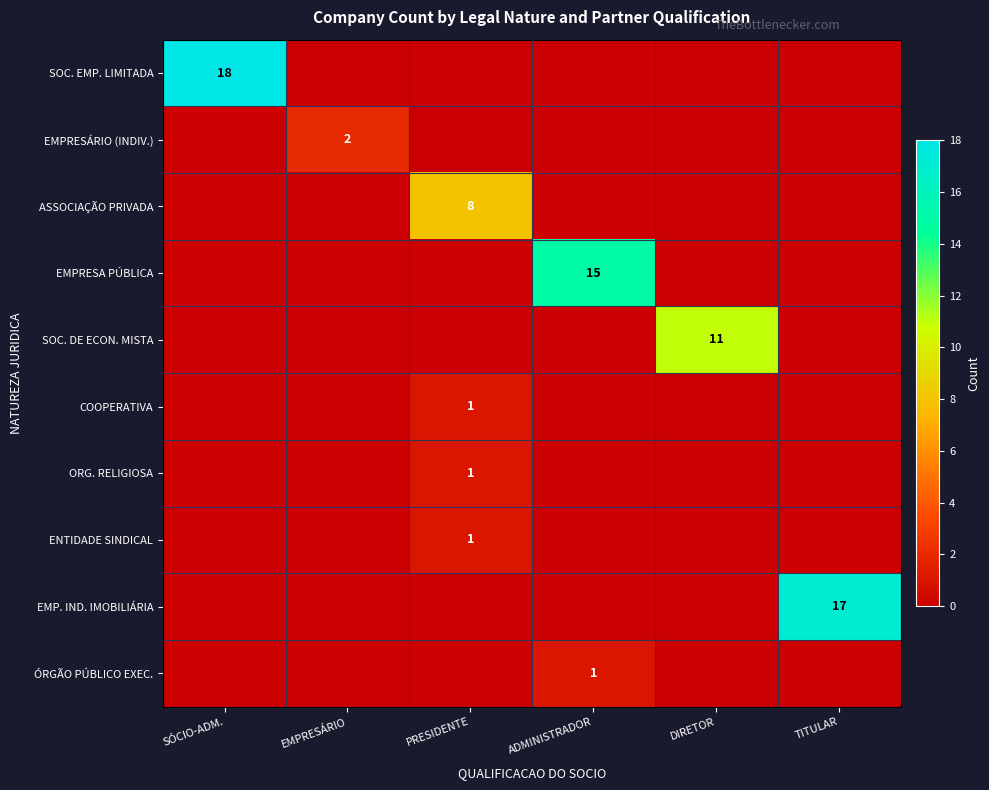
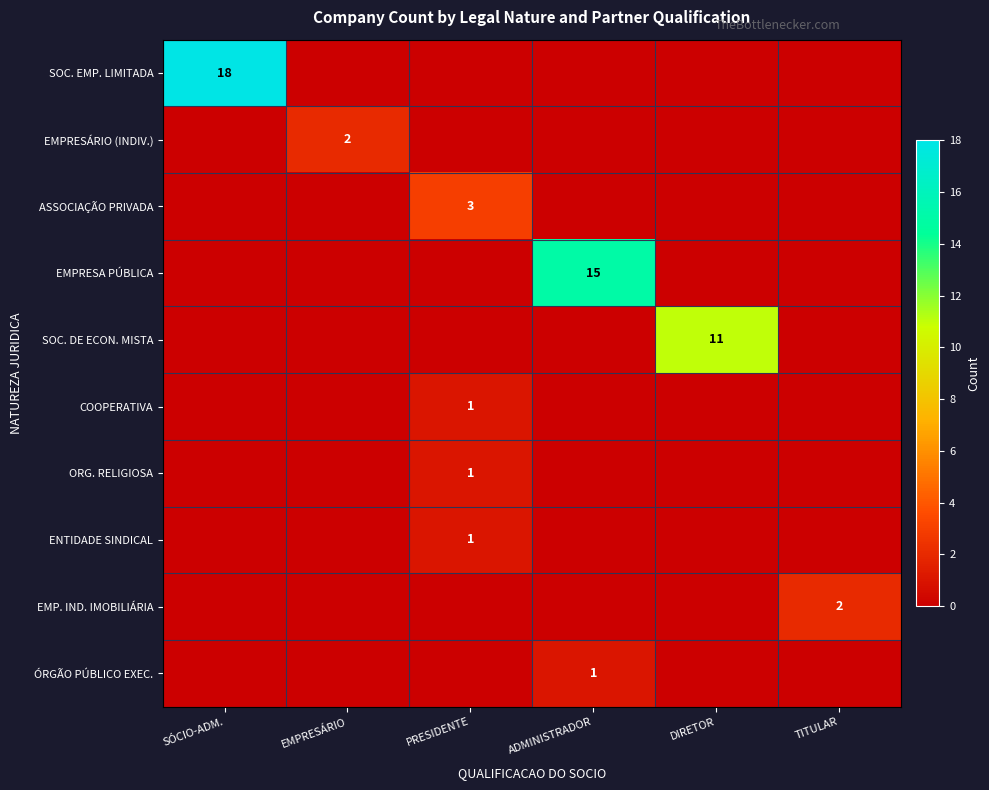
ASSOCIAÇÃO PRIVADA, PRESIDENTE: 8 -> 3
EMP. IND. IMOBILIÁRIA, TITULAR: 17 -> 2
